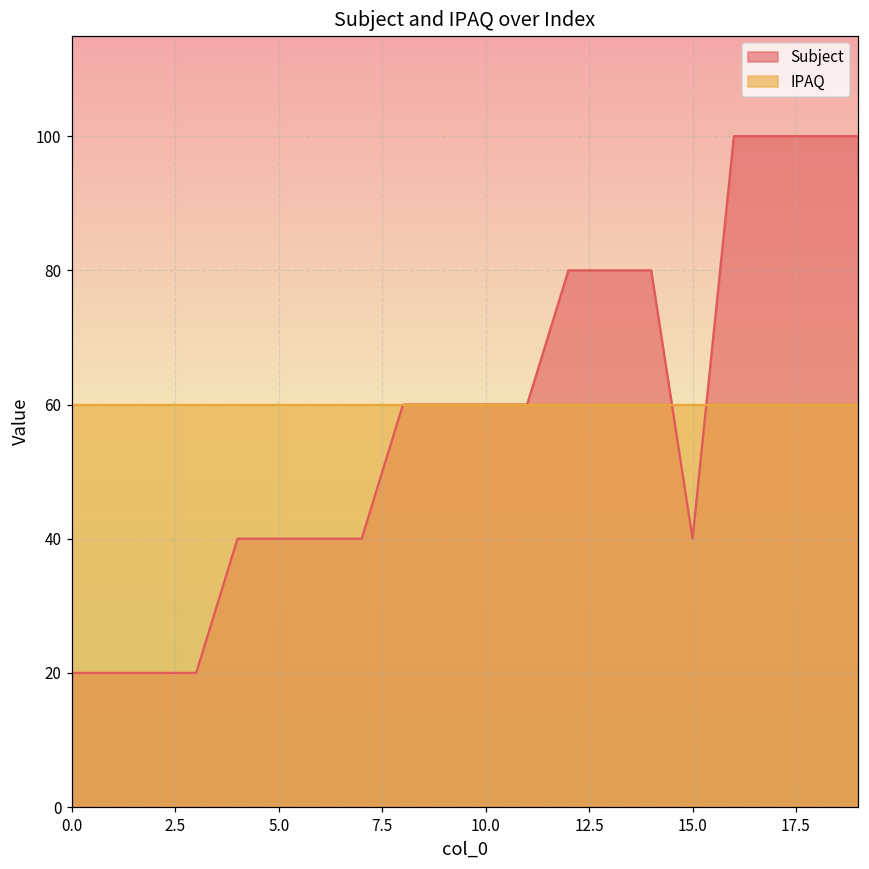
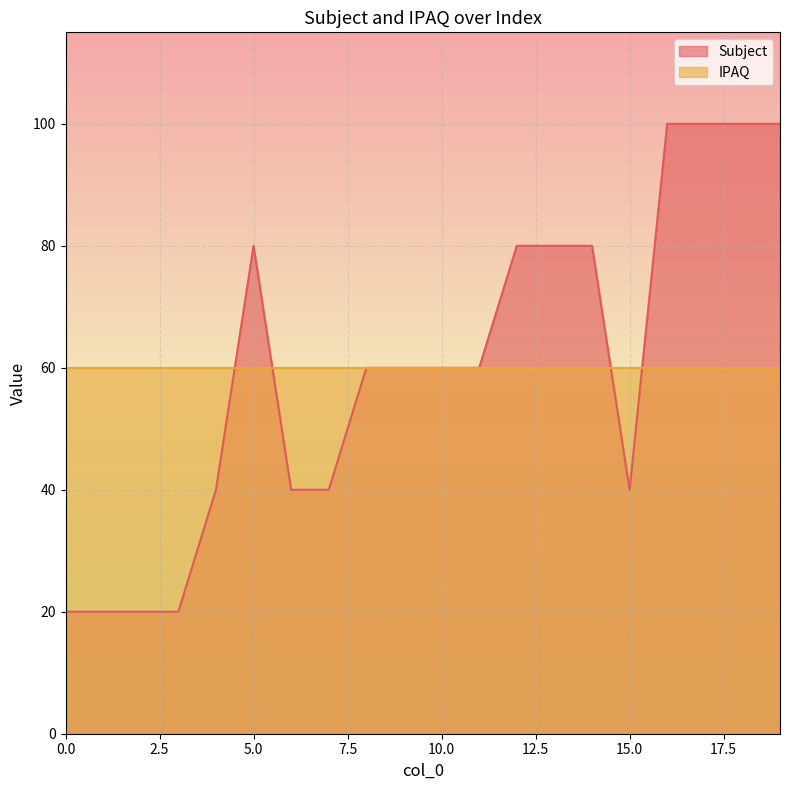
Subject, 5.0: 40 -> 80
